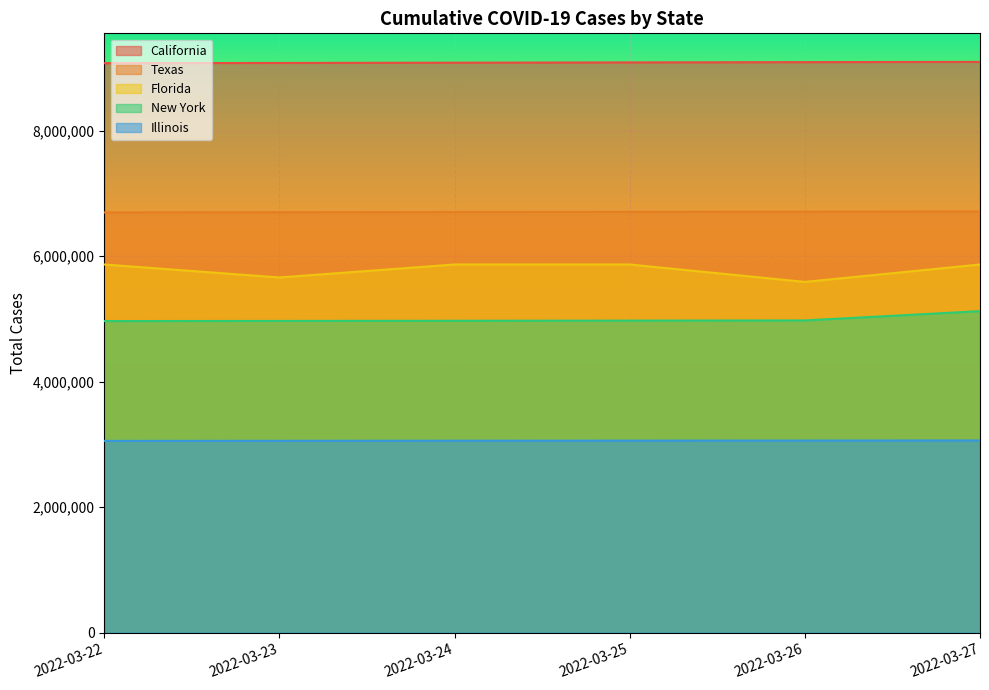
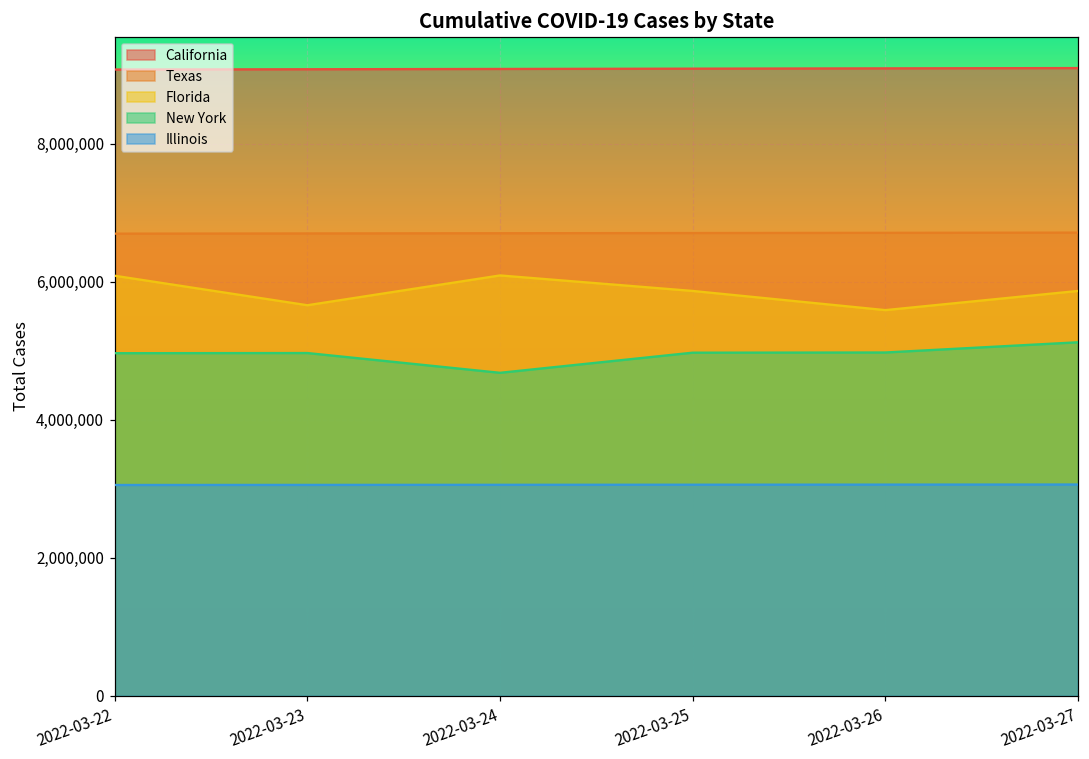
Florida, 2022-03-22: 5,900,000 -> 6,100,000
Florida, 2022-03-24: 5,900,000 -> 6,100,000
New York, 2022-03-24: 5,000,000 -> 4,700,000
